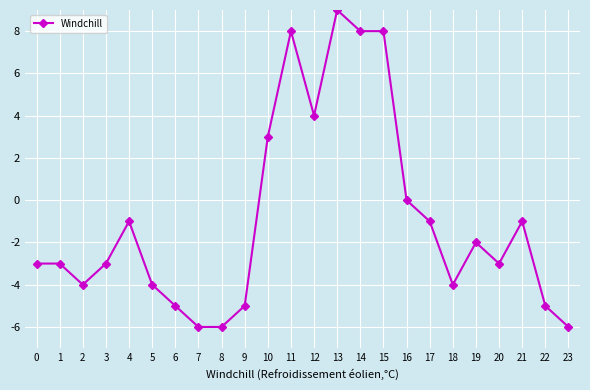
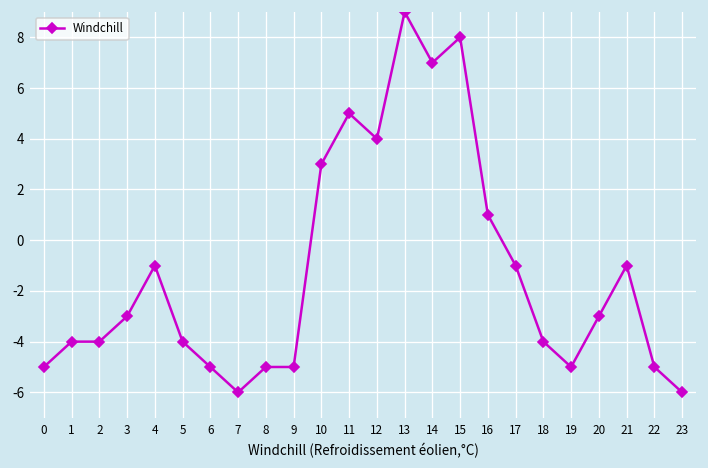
0: -3 -> -5
1: -3 -> -4
8: -6 -> -5
11: 8 -> 5
14: 8 -> 7
16: 0 -> 1
19: -2 -> -5
